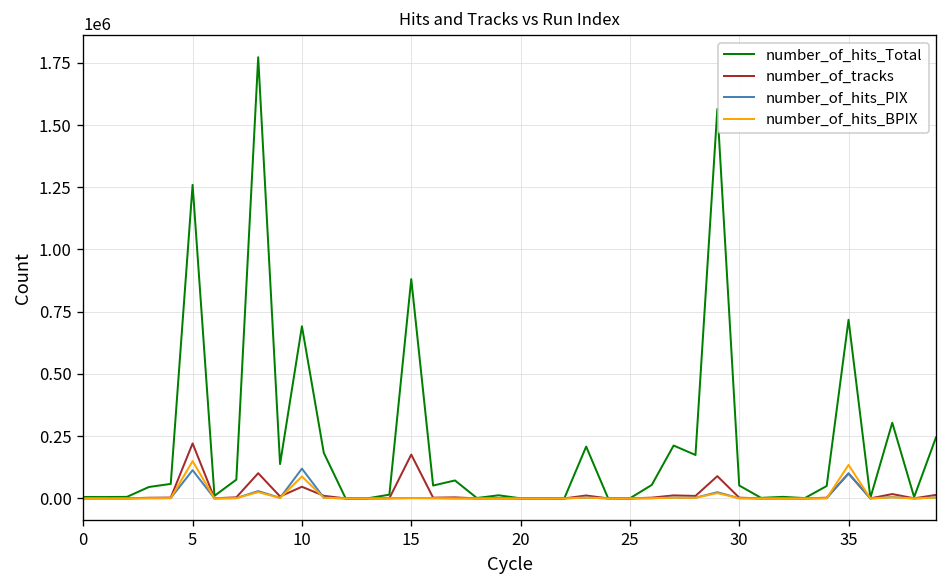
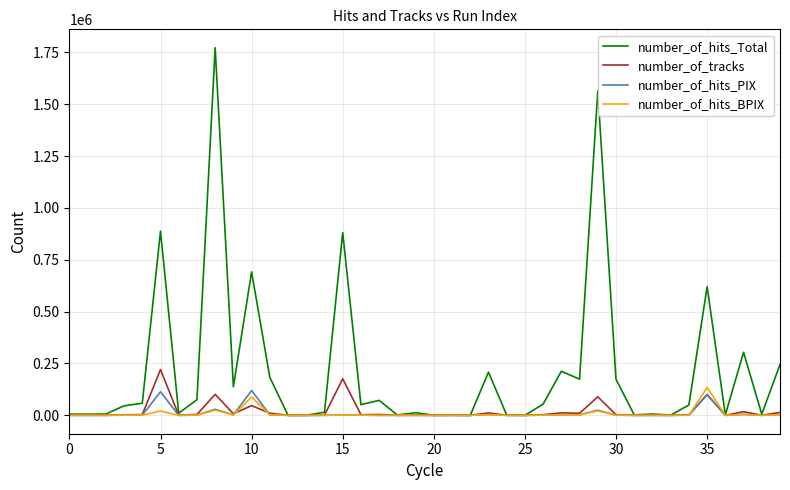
number_of_hits_Total, 5: 1260000 -> 890000
number_of_hits_BPIX, 5: 150000 -> 20000
number_of_hits_Total, 30: 50000 -> 170000
number_of_hits_Total, 35: 720000 -> 620000
